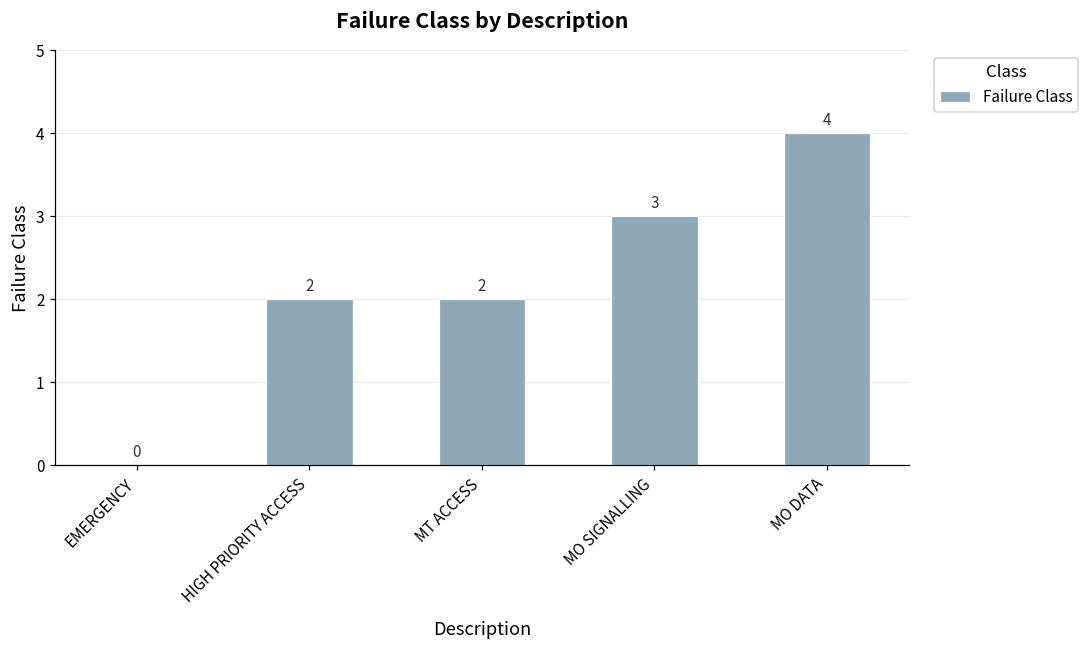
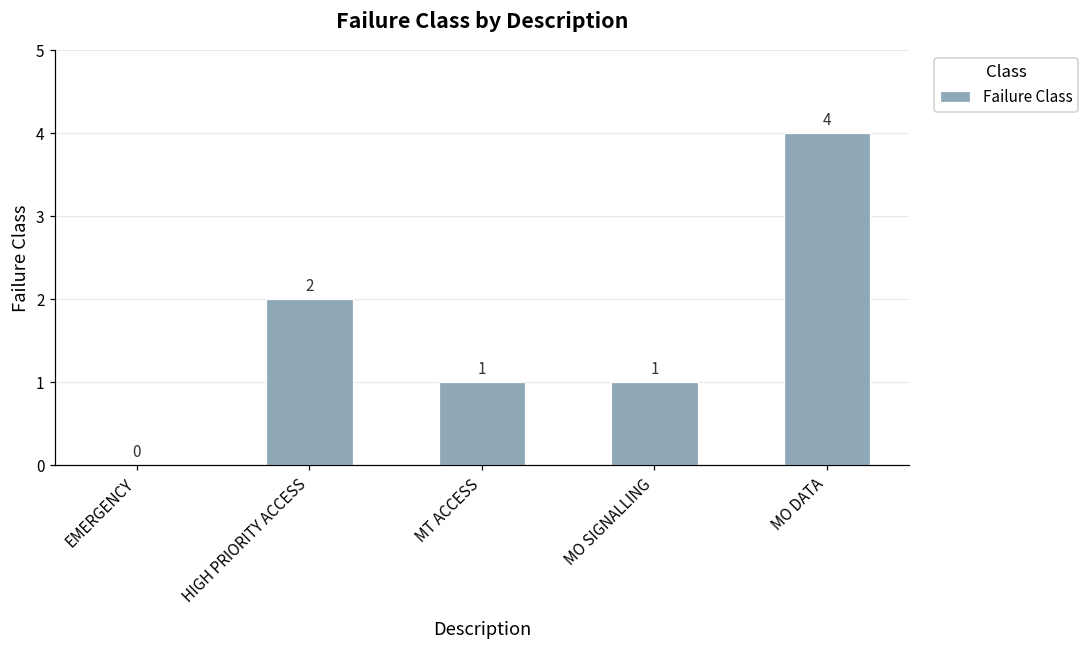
MT ACCESS: 2 -> 1
MO SIGNALLING: 3 -> 1
